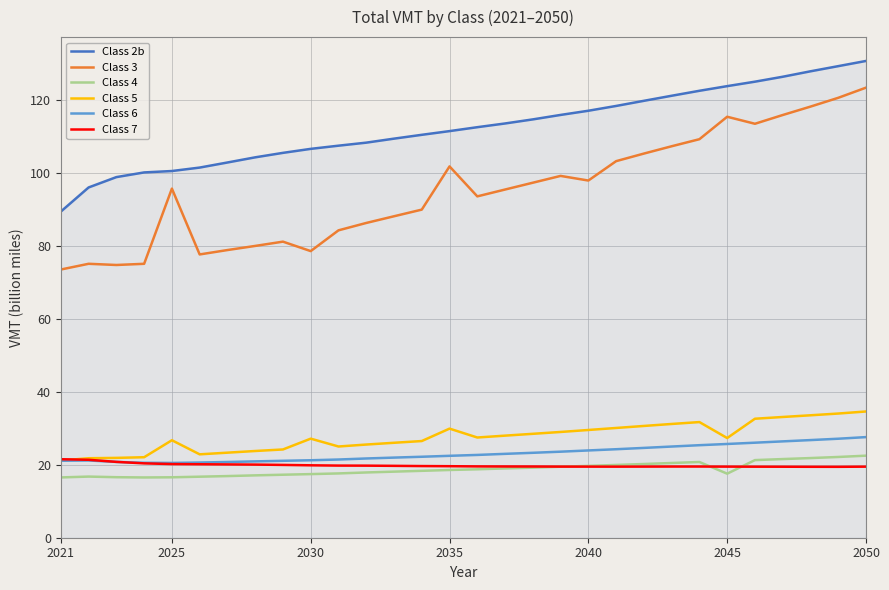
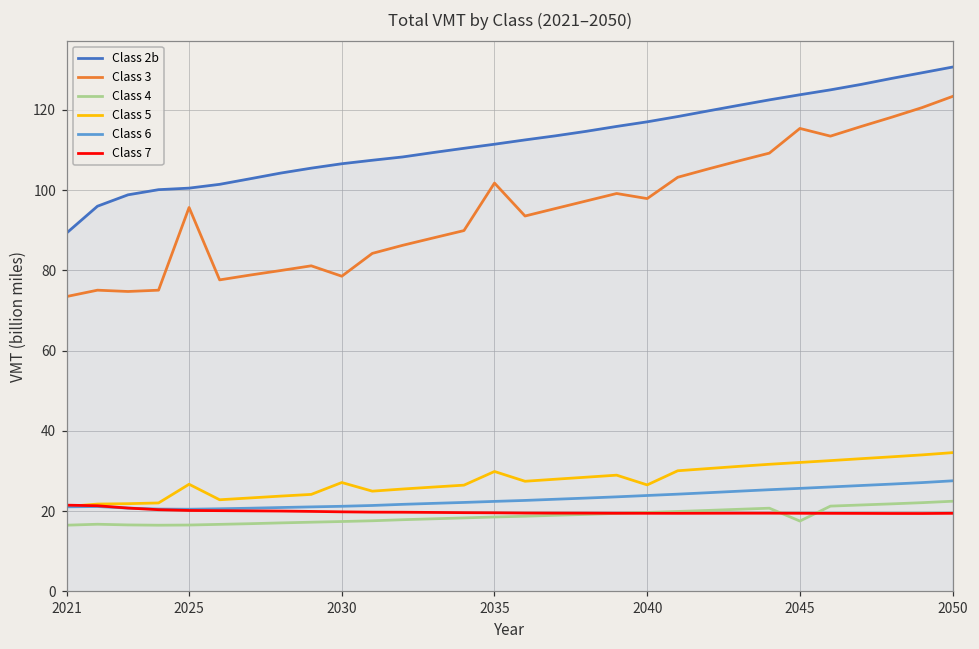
Class 5, 2040: 30 -> 27
Class 5, 2045: 27 -> 32
